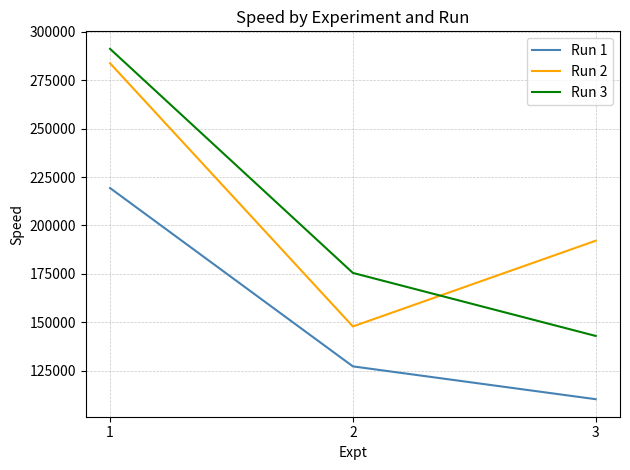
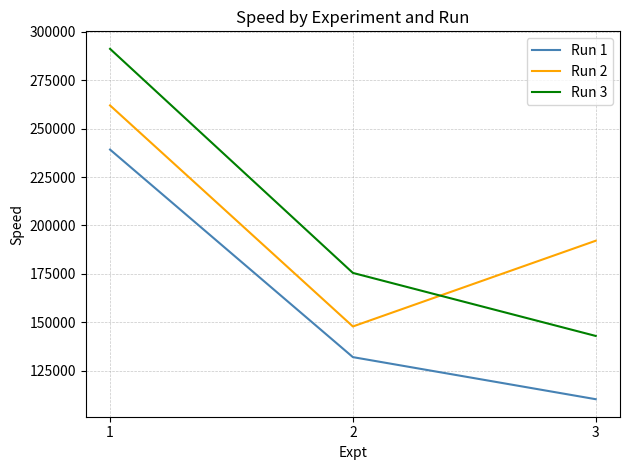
Run 1, 1: 219000 -> 239000
Run 2, 1: 284000 -> 262000
Run 1, 2: 127000 -> 132000
